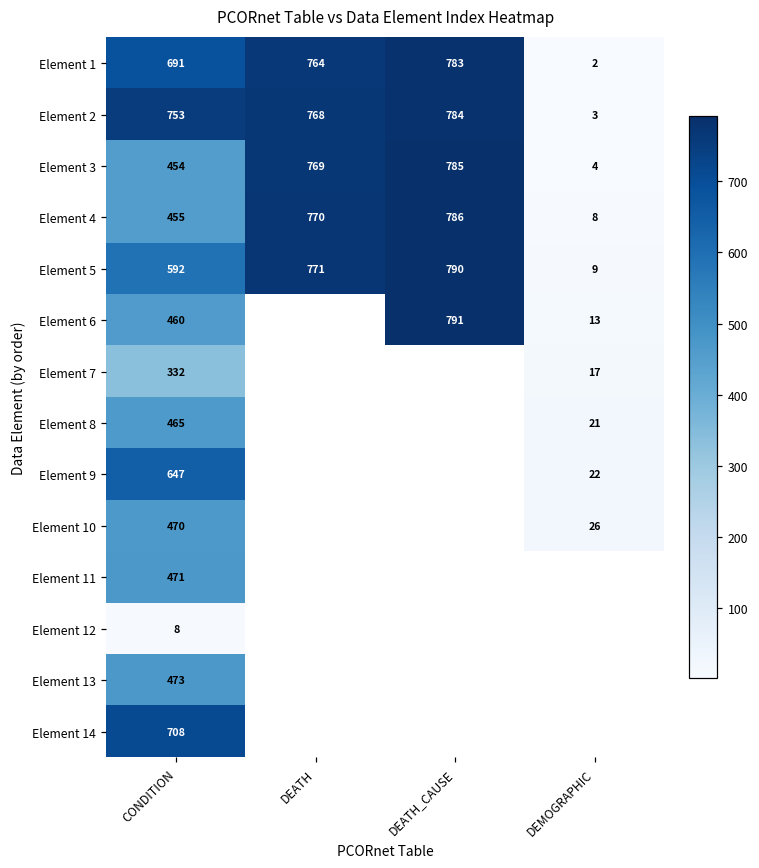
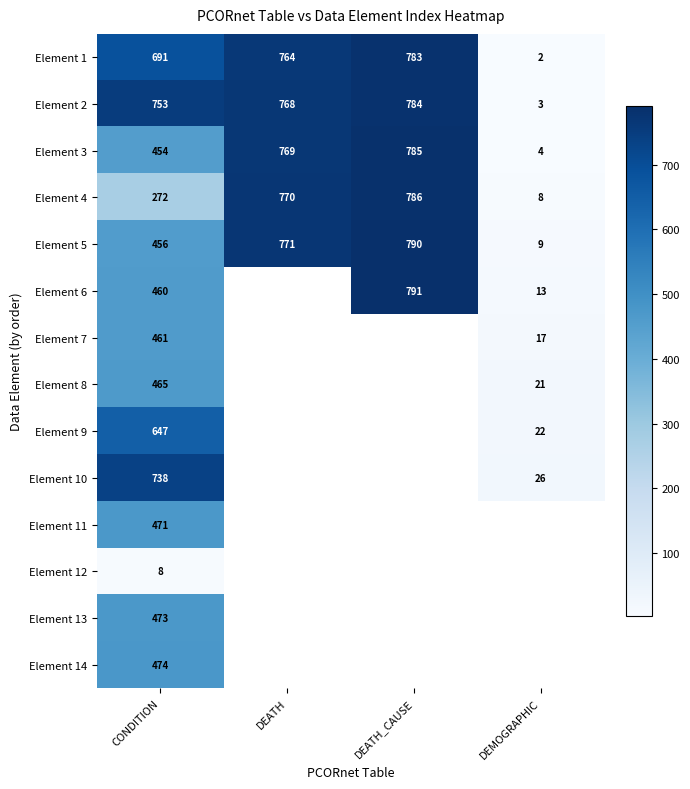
Element 4, CONDITION: 455 -> 272
Element 5, CONDITION: 592 -> 456
Element 7, CONDITION: 332 -> 461
Element 10, CONDITION: 470 -> 738
Element 14, CONDITION: 708 -> 474
